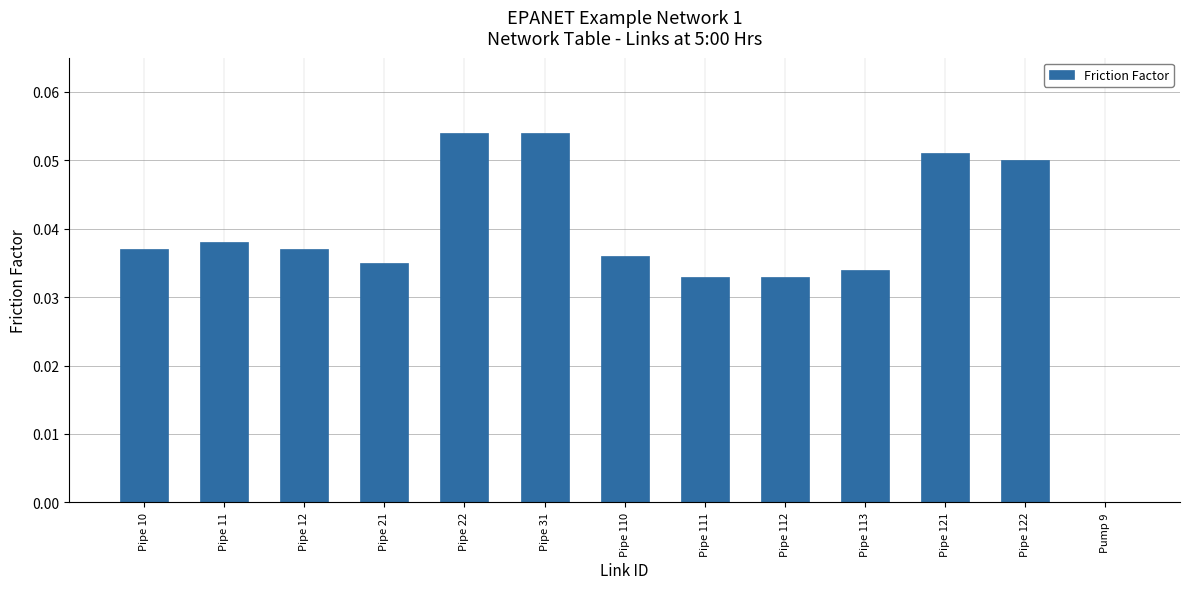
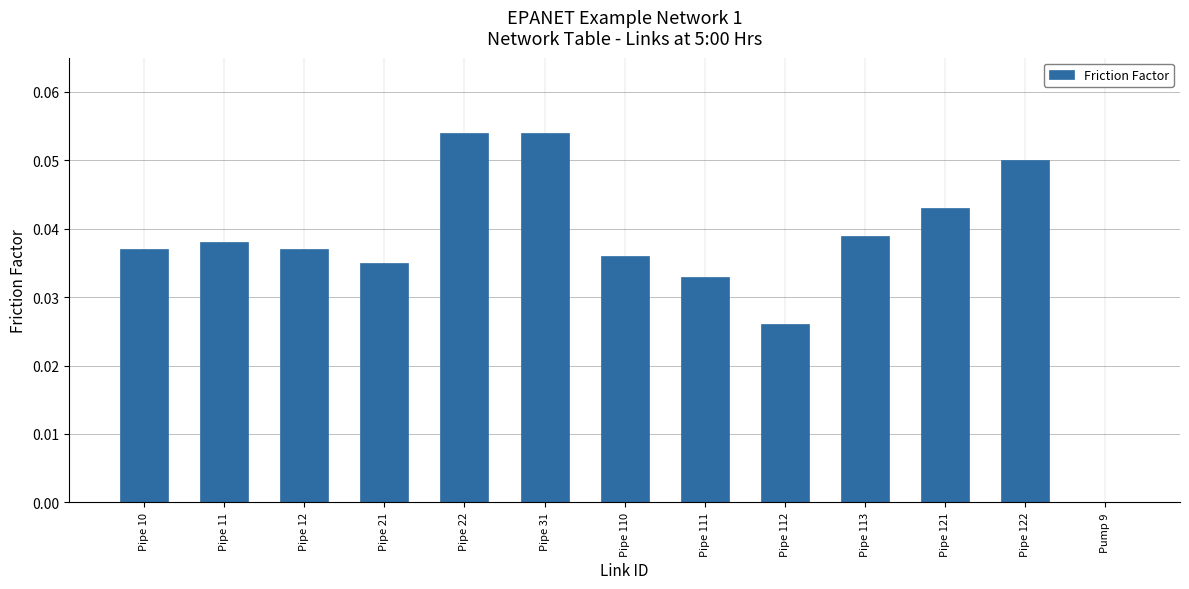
Pipe 112: 0.033 -> 0.026
Pipe 113: 0.034 -> 0.039
Pipe 121: 0.051 -> 0.043
